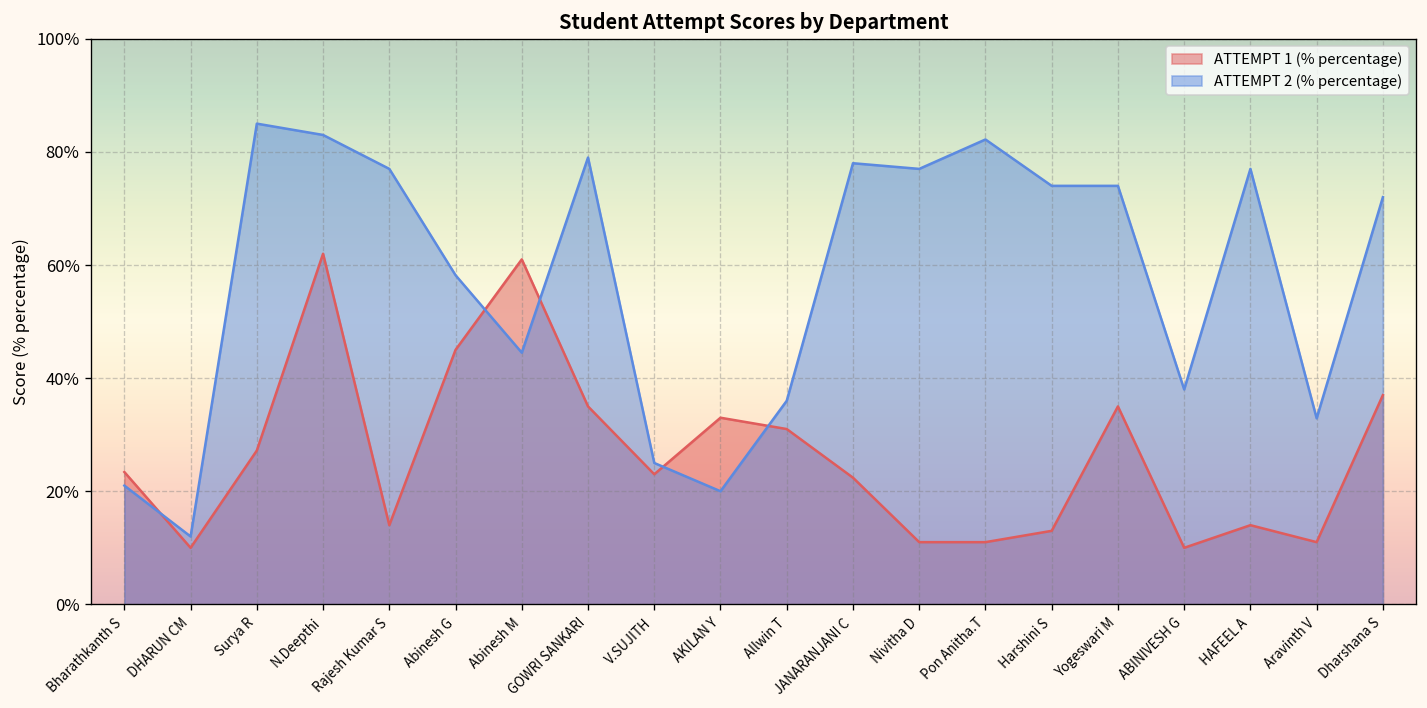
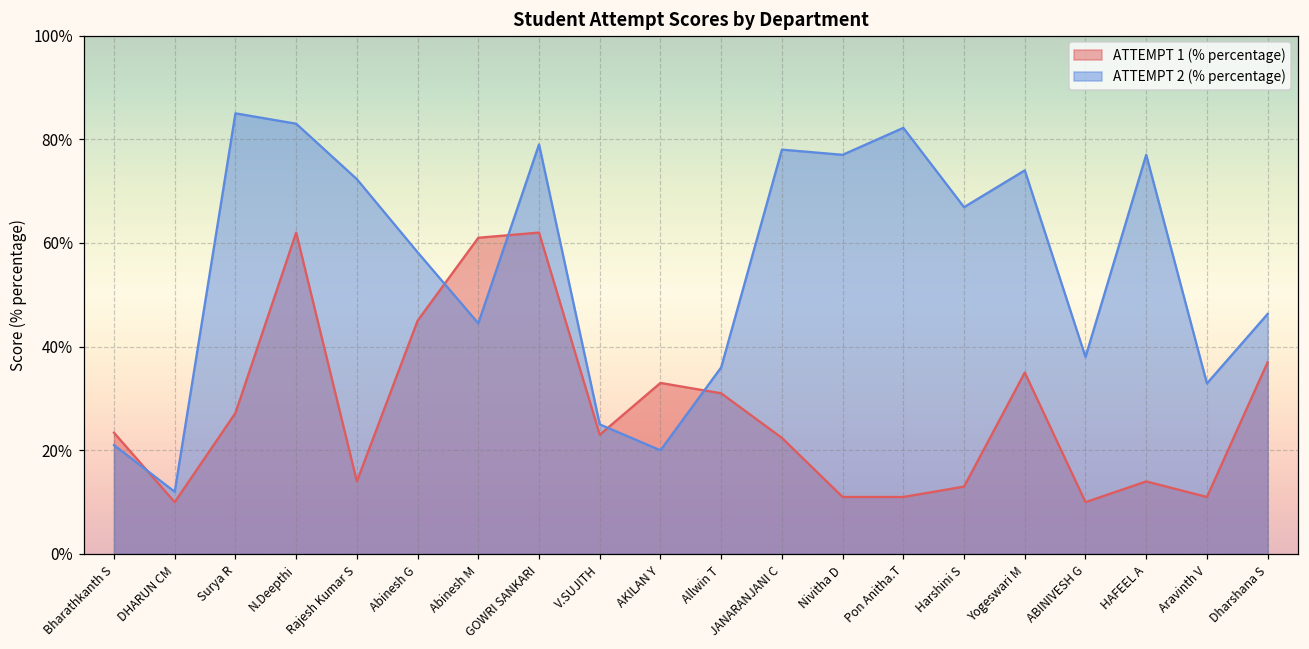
ATTEMPT 2 (% percentage), Rajesh Kumar S: 77% -> 72%
ATTEMPT 1 (% percentage), GOWRI SANKARI: 35% -> 62%
ATTEMPT 2 (% percentage), Harshini S: 74% -> 67%
ATTEMPT 2 (% percentage), Dharshana S: 72% -> 46%
